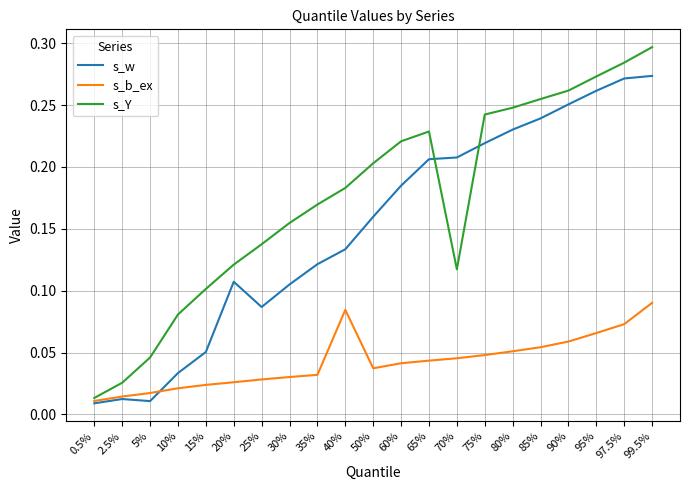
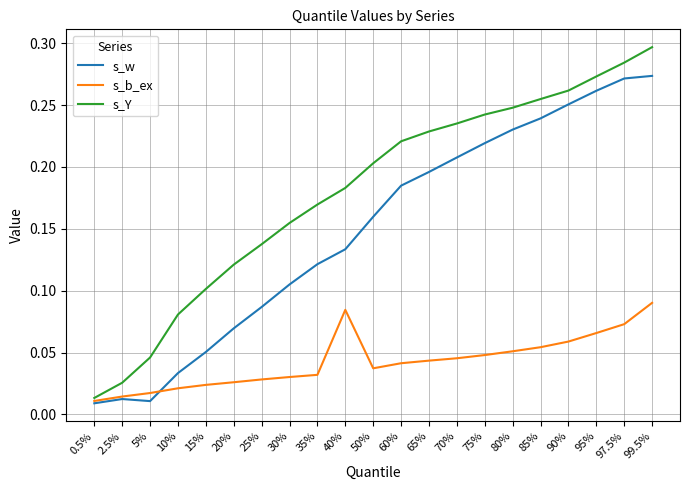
s_w, 20%: 0.107 -> 0.070
s_w, 65%: 0.206 -> 0.196
s_Y, 70%: 0.117 -> 0.235
